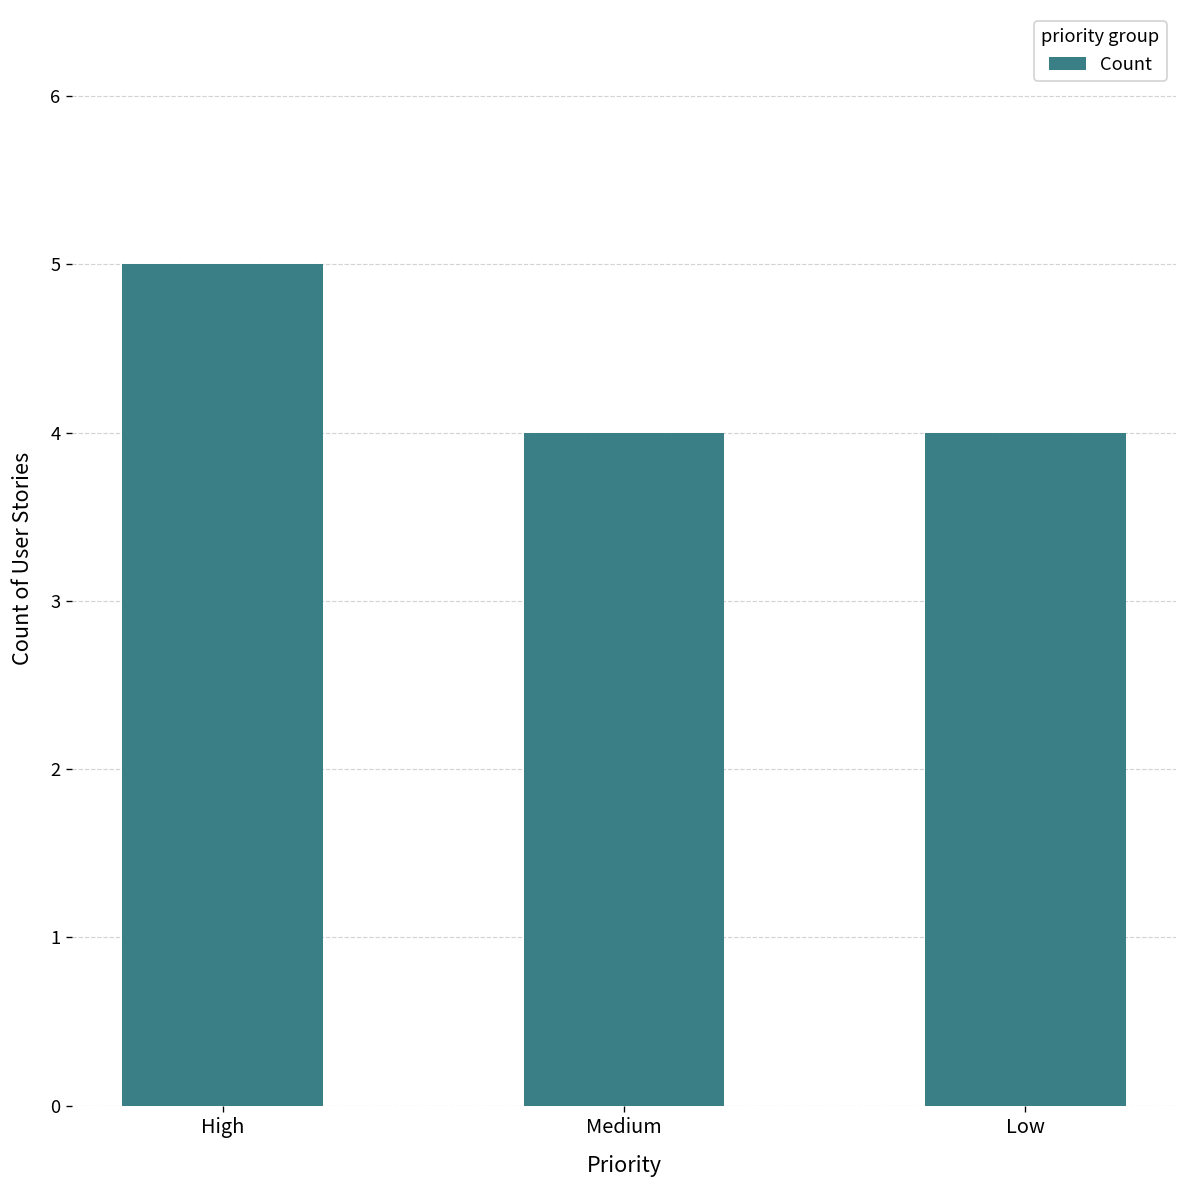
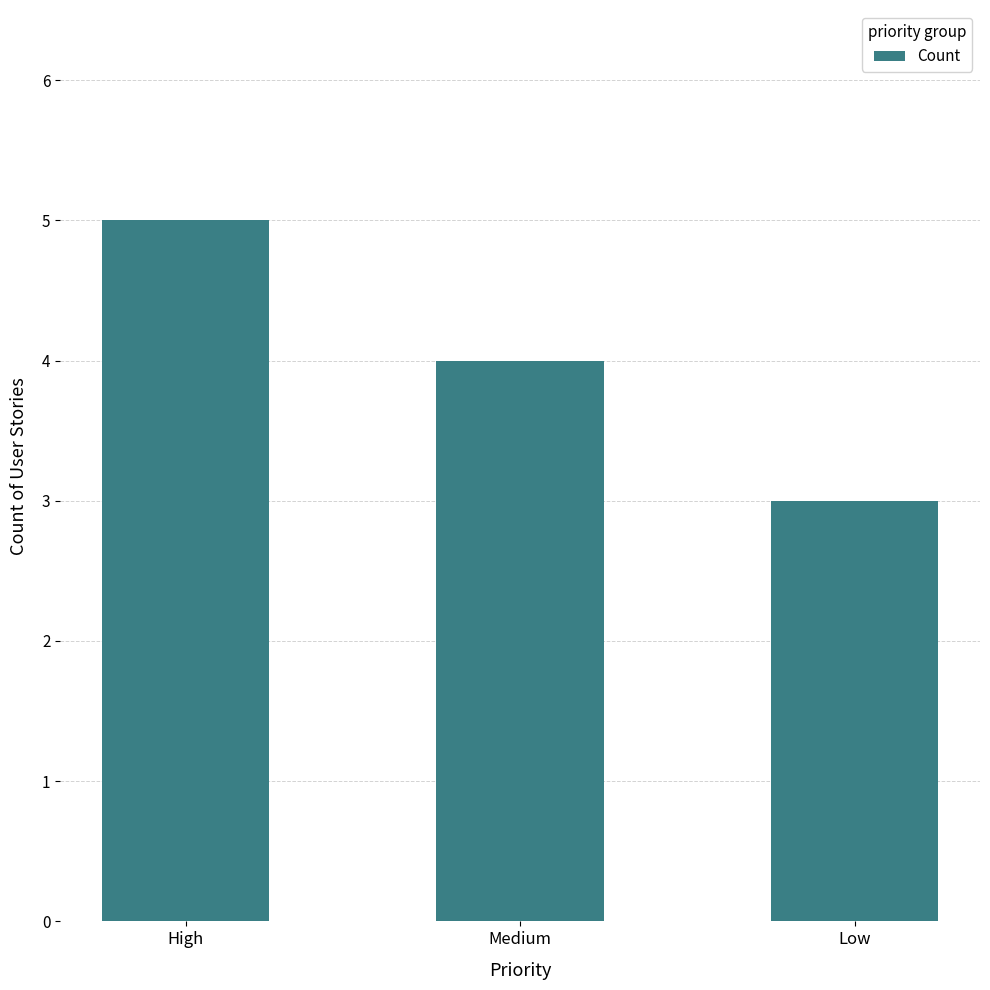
Low: 4 -> 3
